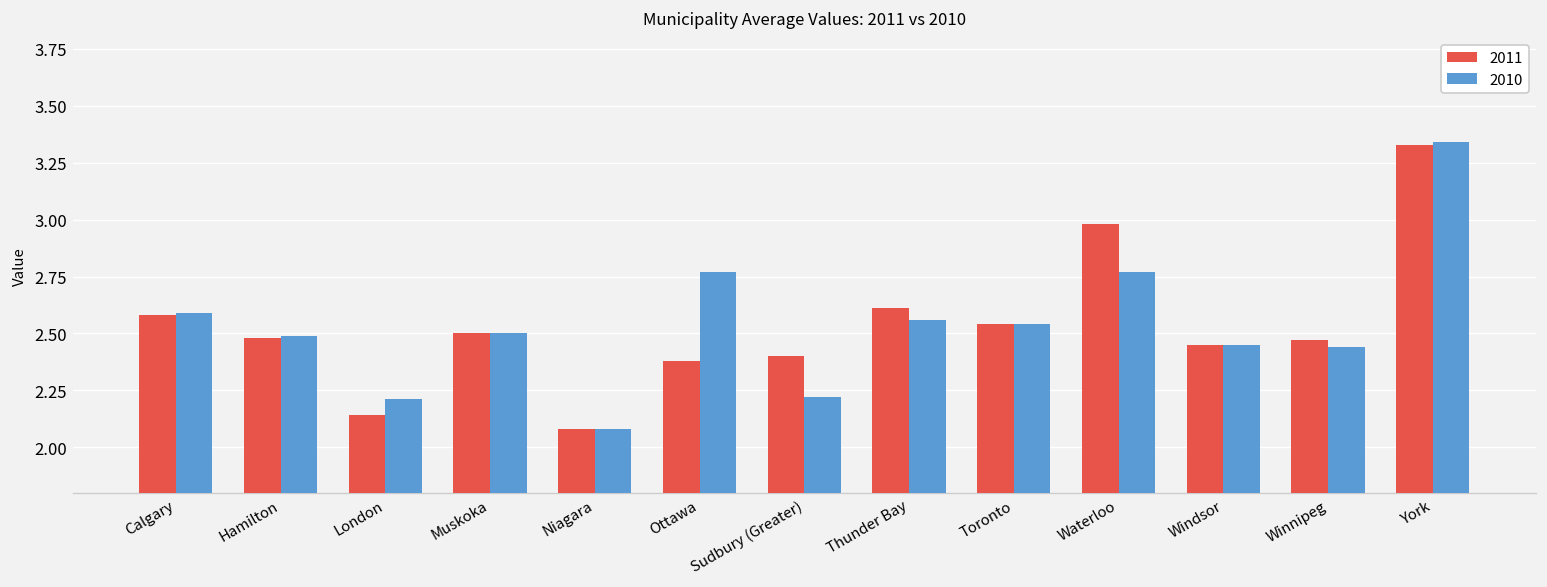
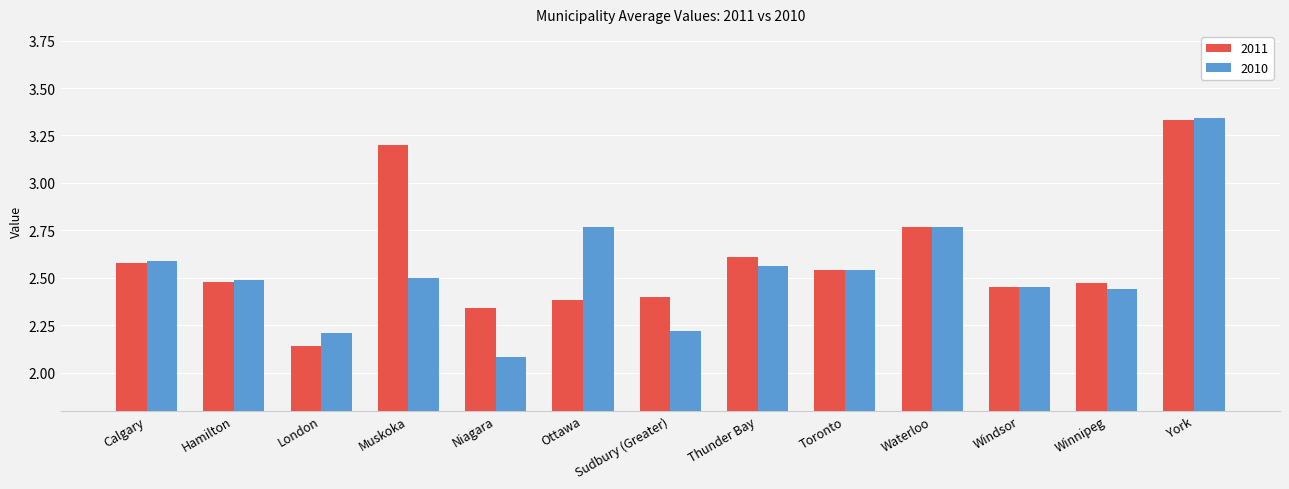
2011, Muskoka: 2.5 -> 3.2
2011, Niagara: 2.08 -> 2.34
2011, Waterloo: 2.98 -> 2.77
